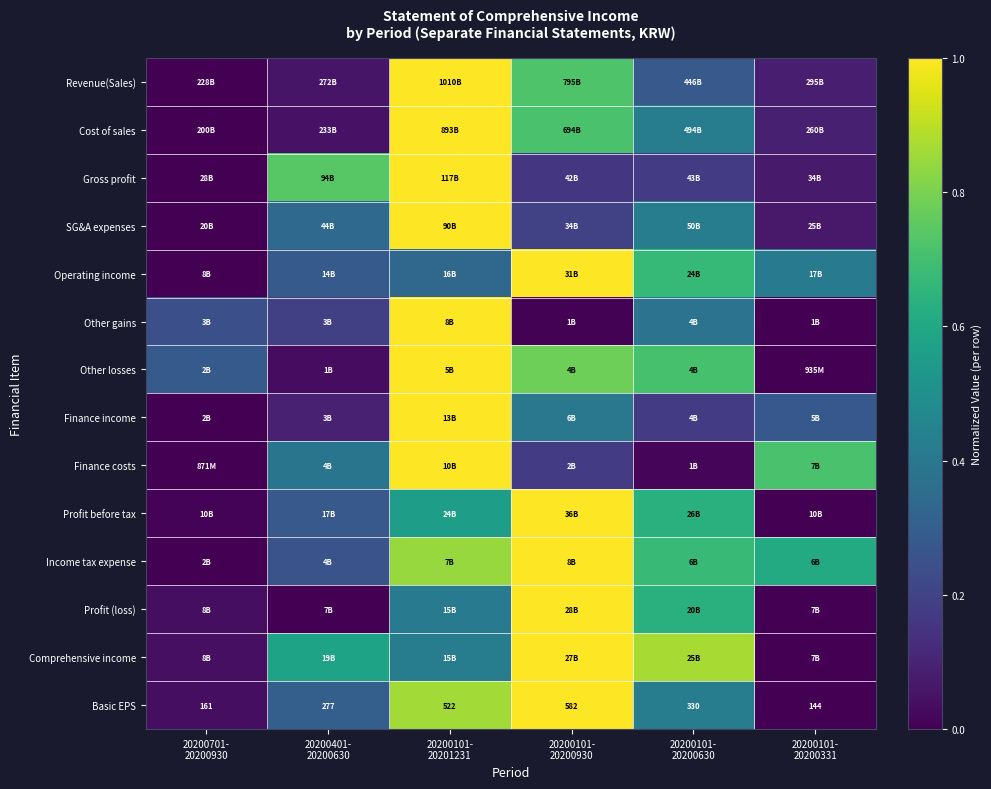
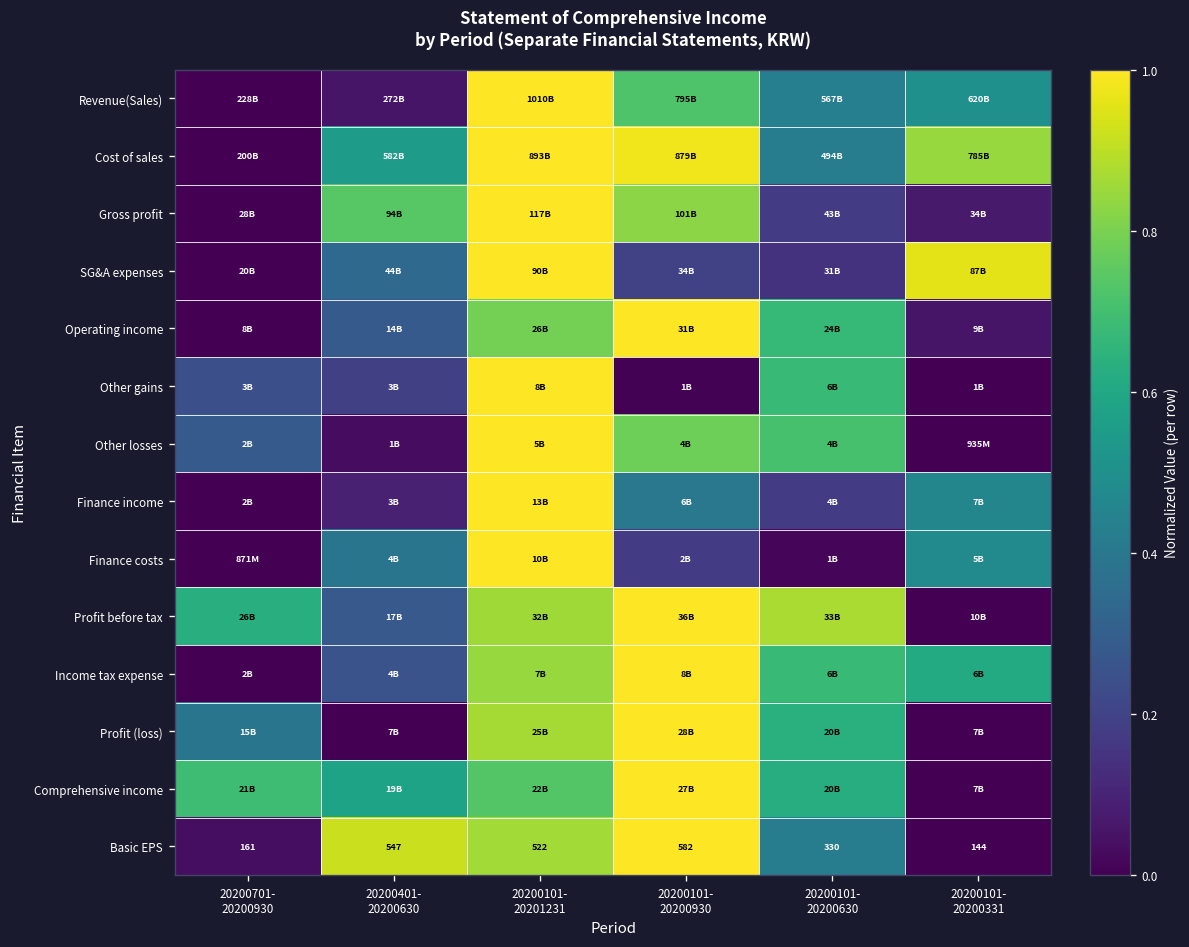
Revenue(Sales), 20200101- 20200630: 446B -> 567B
Revenue(Sales), 20200101- 20200331: 295B -> 620B
Cost of sales, 20200401- 20200630: 233B -> 582B
Cost of sales, 20200101- 20200930: 694B -> 879B
Cost of sales, 20200101- 20200331: 260B -> 785B
Gross profit, 20200101- 20200930: 42B -> 101B
SG&A expenses, 20200101- 20200630: 50B -> 31B
SG&A expenses, 20200101- 20200331: 25B -> 87B
Operating income, 20200101- 20201231: 16B -> 26B
Operating income, 20200101- 20200331: 17B -> 9B
Other gains, 20200101- 20200630: 4B -> 6B
Finance income, 20200101- 20200331: 5B -> 7B
Finance costs, 20200101- 20200331: 7B -> 5B
Profit before tax, 20200701- 20200930: 10B -> 26B
Profit before tax, 20200101- 20201231: 24B -> 32B
Profit before tax, 20200101- 20200630: 26B -> 33B
Profit (loss), 20200701- 20200930: 8B -> 15B
Profit (loss), 20200101- 20201231: 15B -> 25B
Comprehensive income, 20200701- 20200930: 8B -> 21B
Comprehensive income, 20200101- 20201231: 15B -> 22B
Comprehensive income, 20200101- 20200630: 25B -> 20B
Basic EPS, 20200401- 20200630: 277 -> 547
